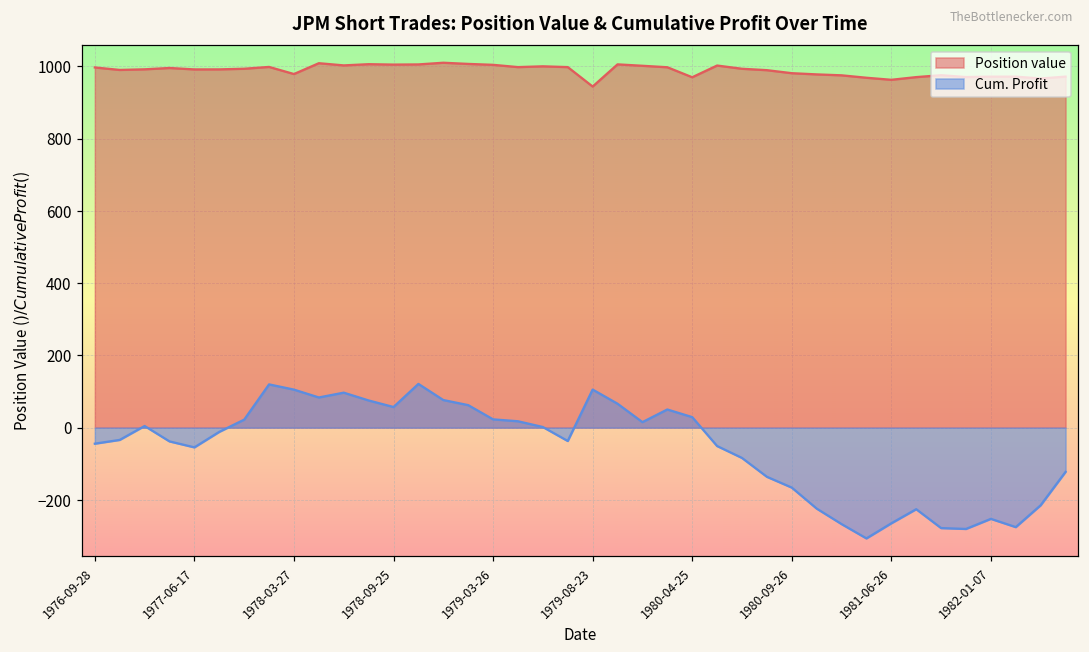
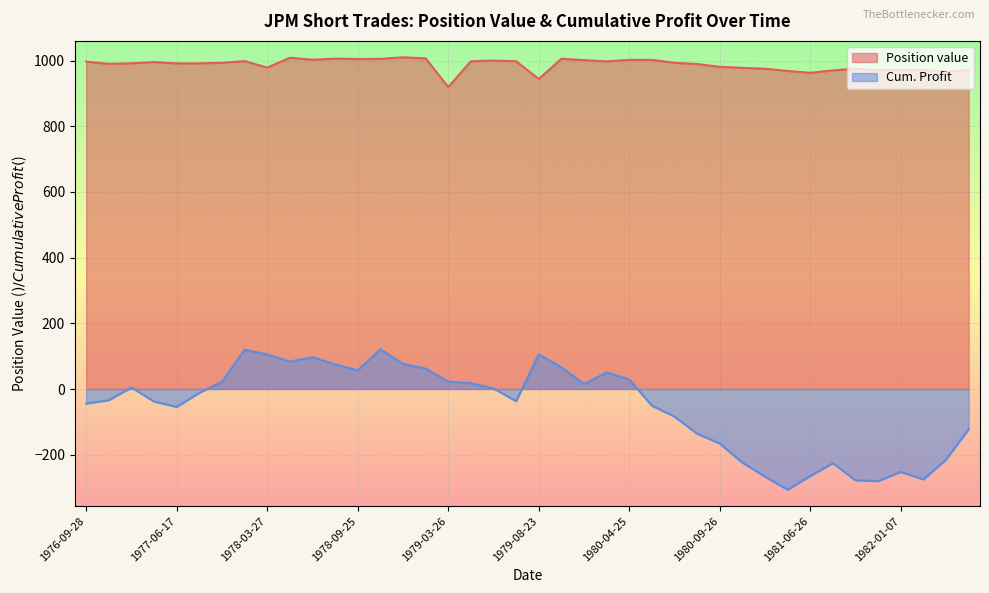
Position value, 1979-03-26: 1000 -> 920
Position value, 1980-04-25: 970 -> 1000
